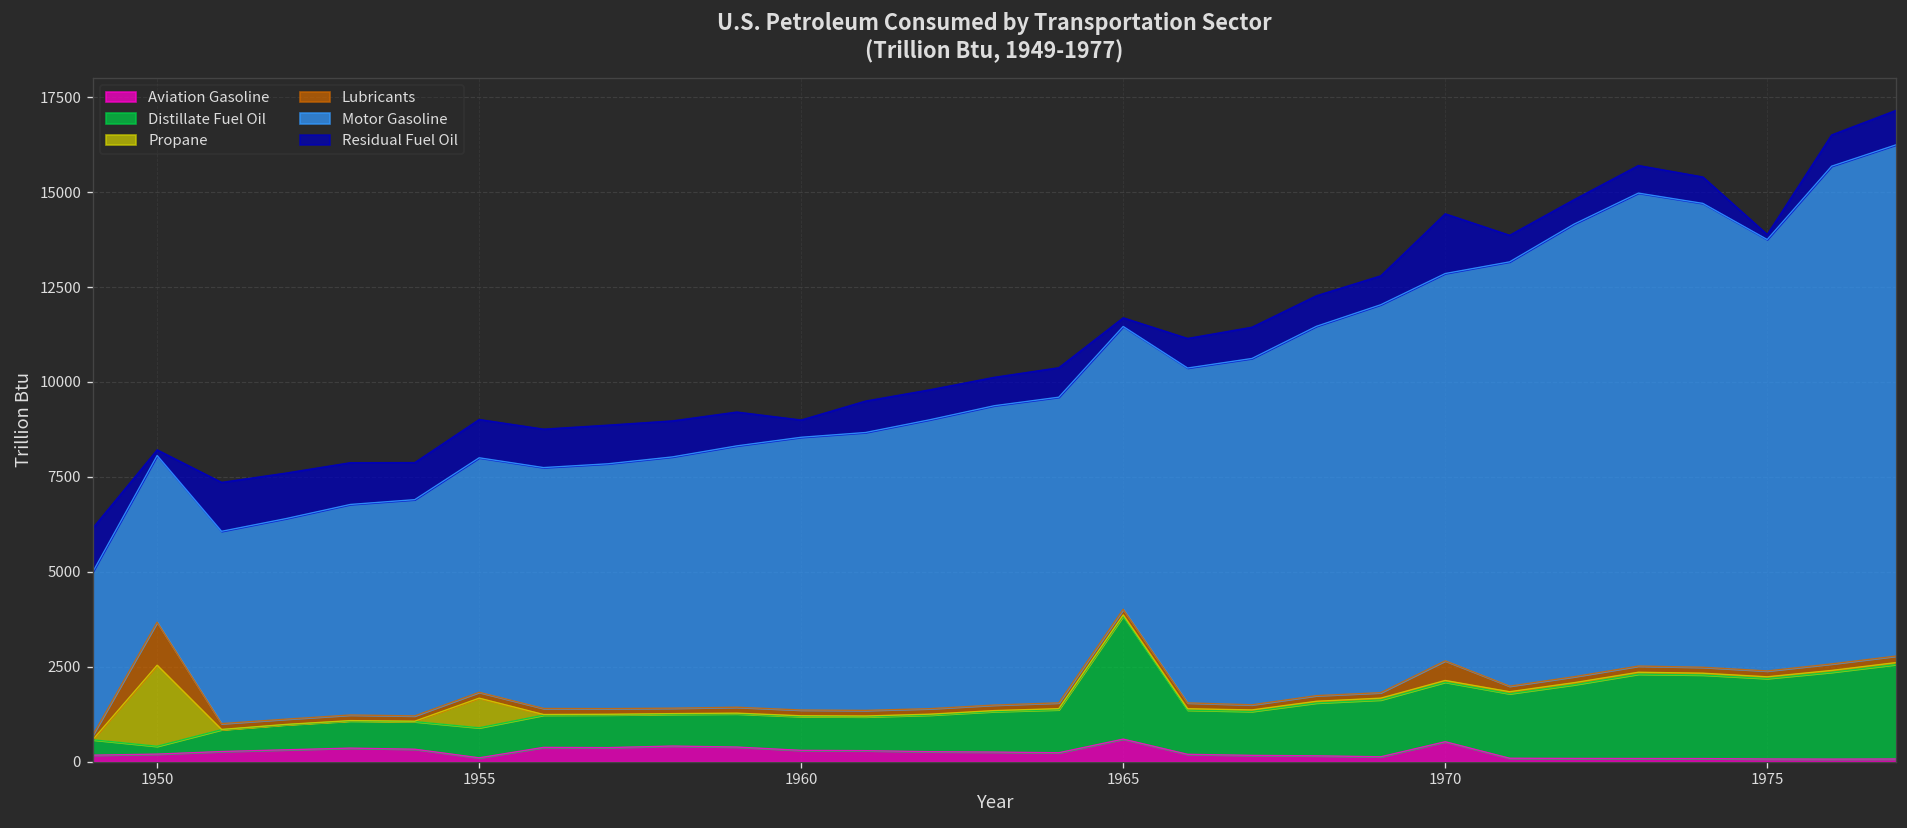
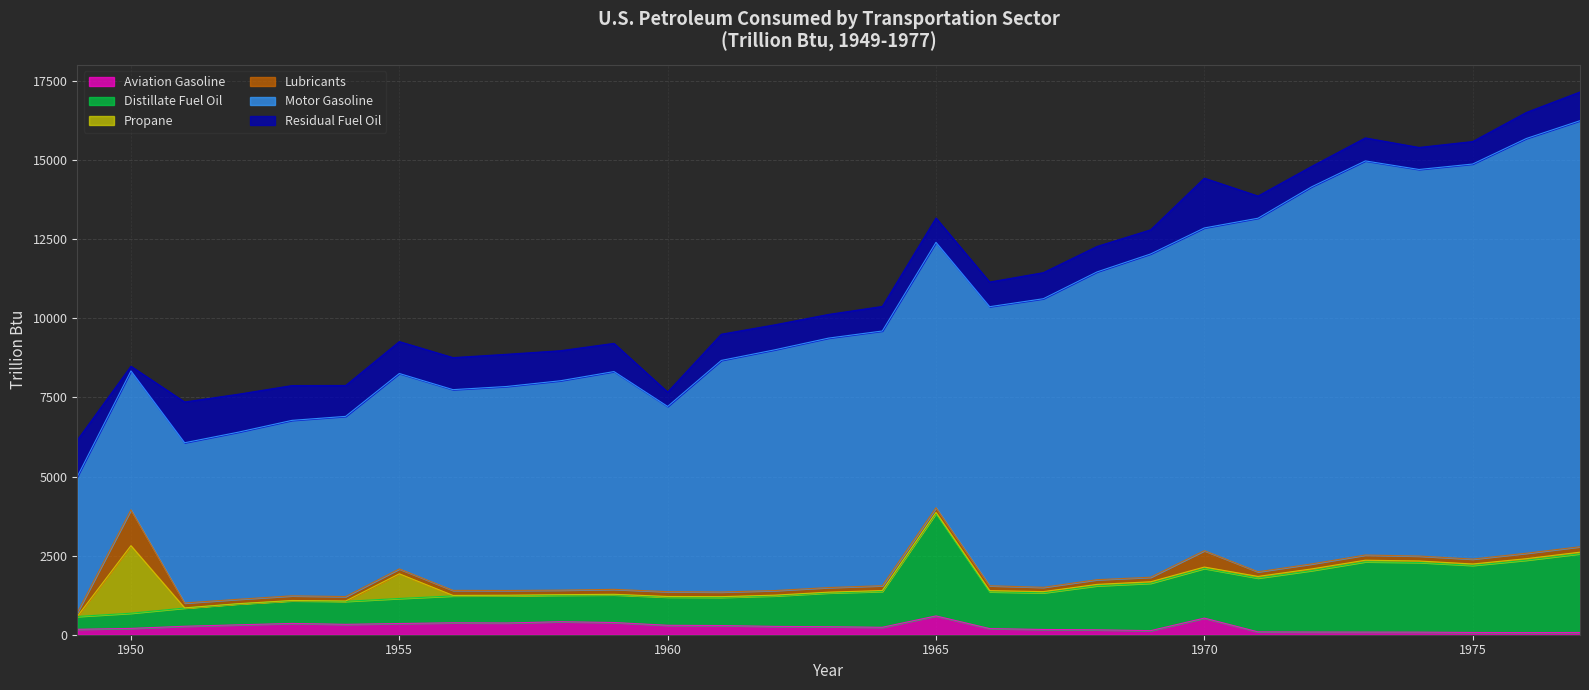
Distillate Fuel Oil, 1950: 200 -> 500
Aviation Gasoline, 1955: 100 -> 400
Motor Gasoline, 1960: 7200 -> 5900
Motor Gasoline, 1965: 7400 -> 8400
Residual Fuel Oil, 1965: 200 -> 800
Motor Gasoline, 1975: 11400 -> 12500
Residual Fuel Oil, 1975: 100 -> 700
